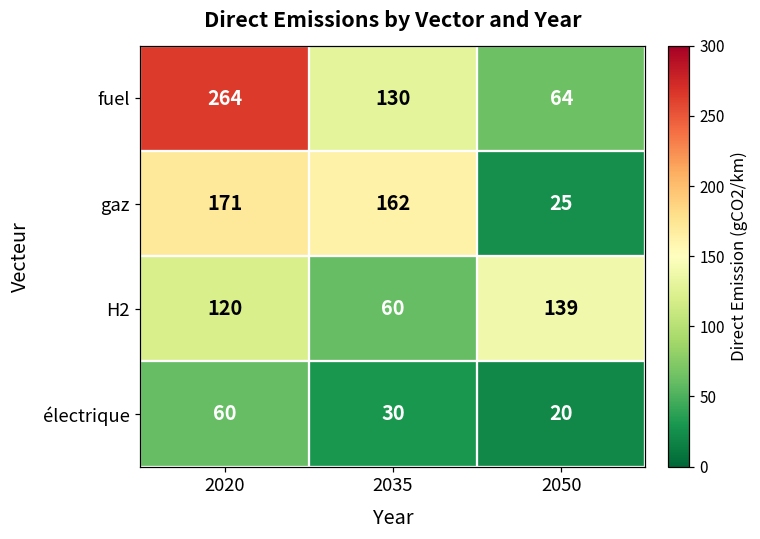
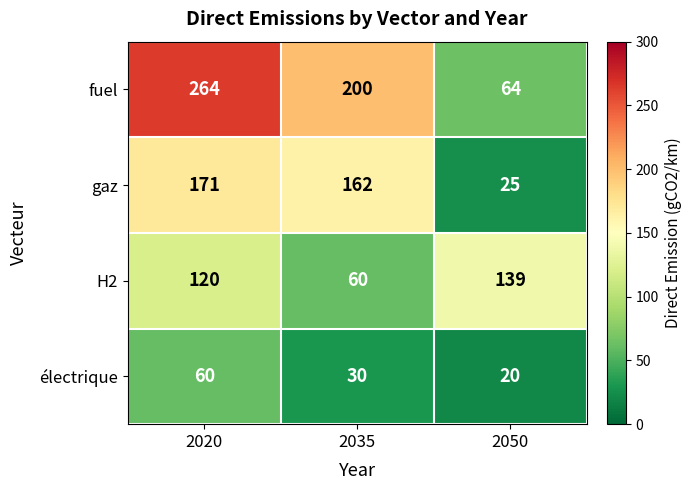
fuel, 2035: 130 -> 200
